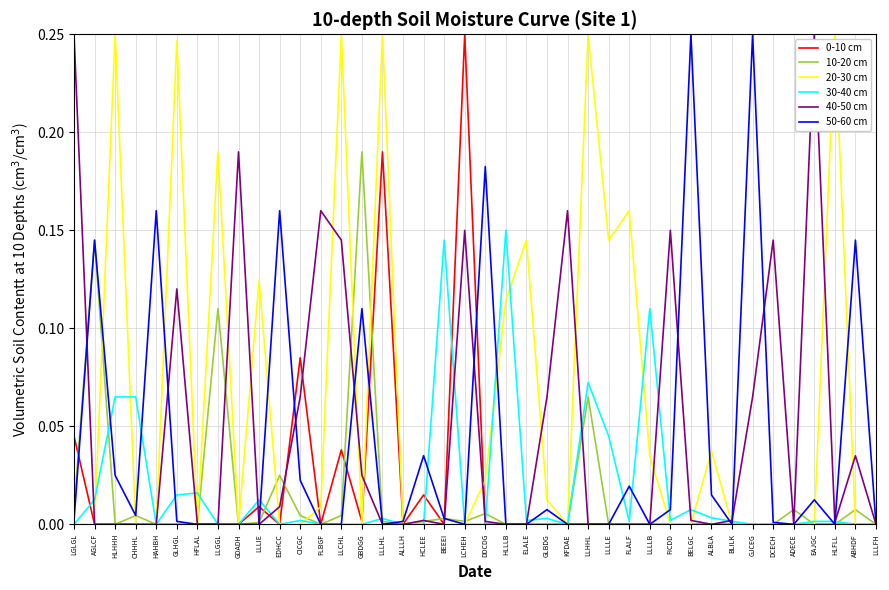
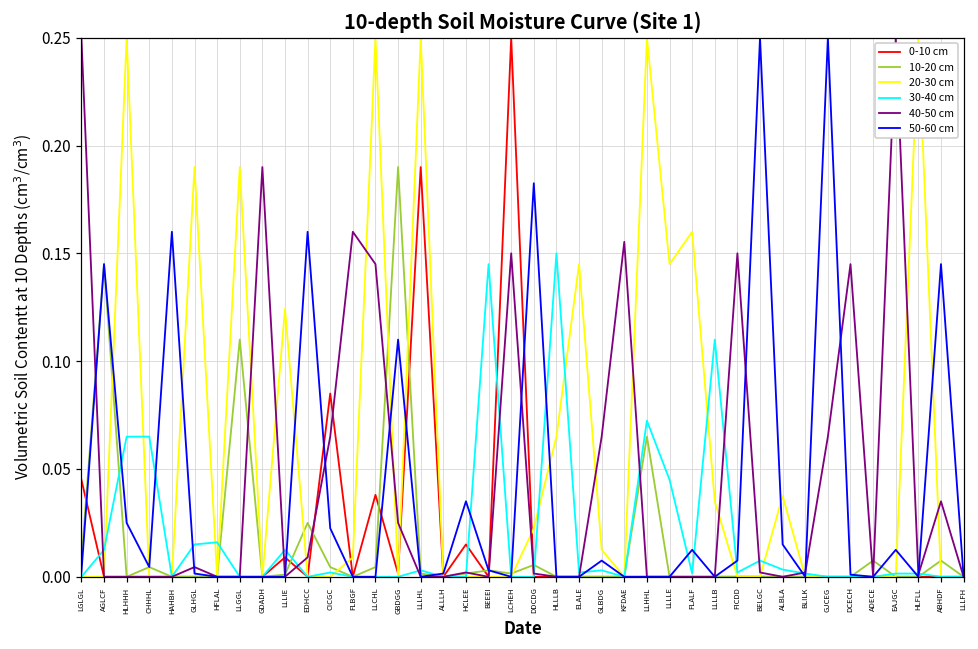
20-30 cm, GLHGL: 0.247 -> 0.190
40-50 cm, GLHGL: 0.120 -> 0.005
20-30 cm, HLLLB: 0.114 -> 0.065
40-50 cm, KFDAE: 0.160 -> 0.155
50-60 cm, FLALF: 0.019 -> 0.013
